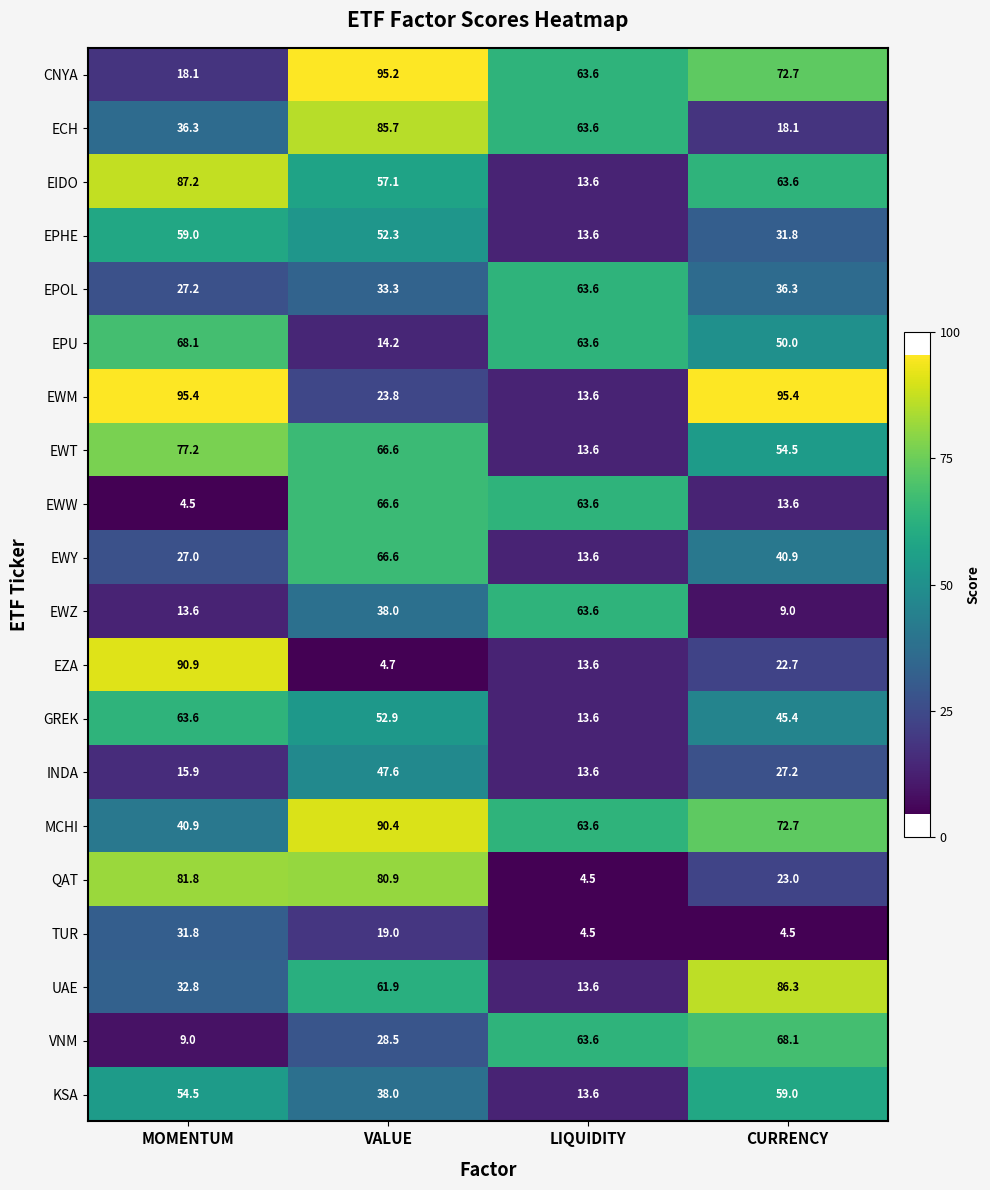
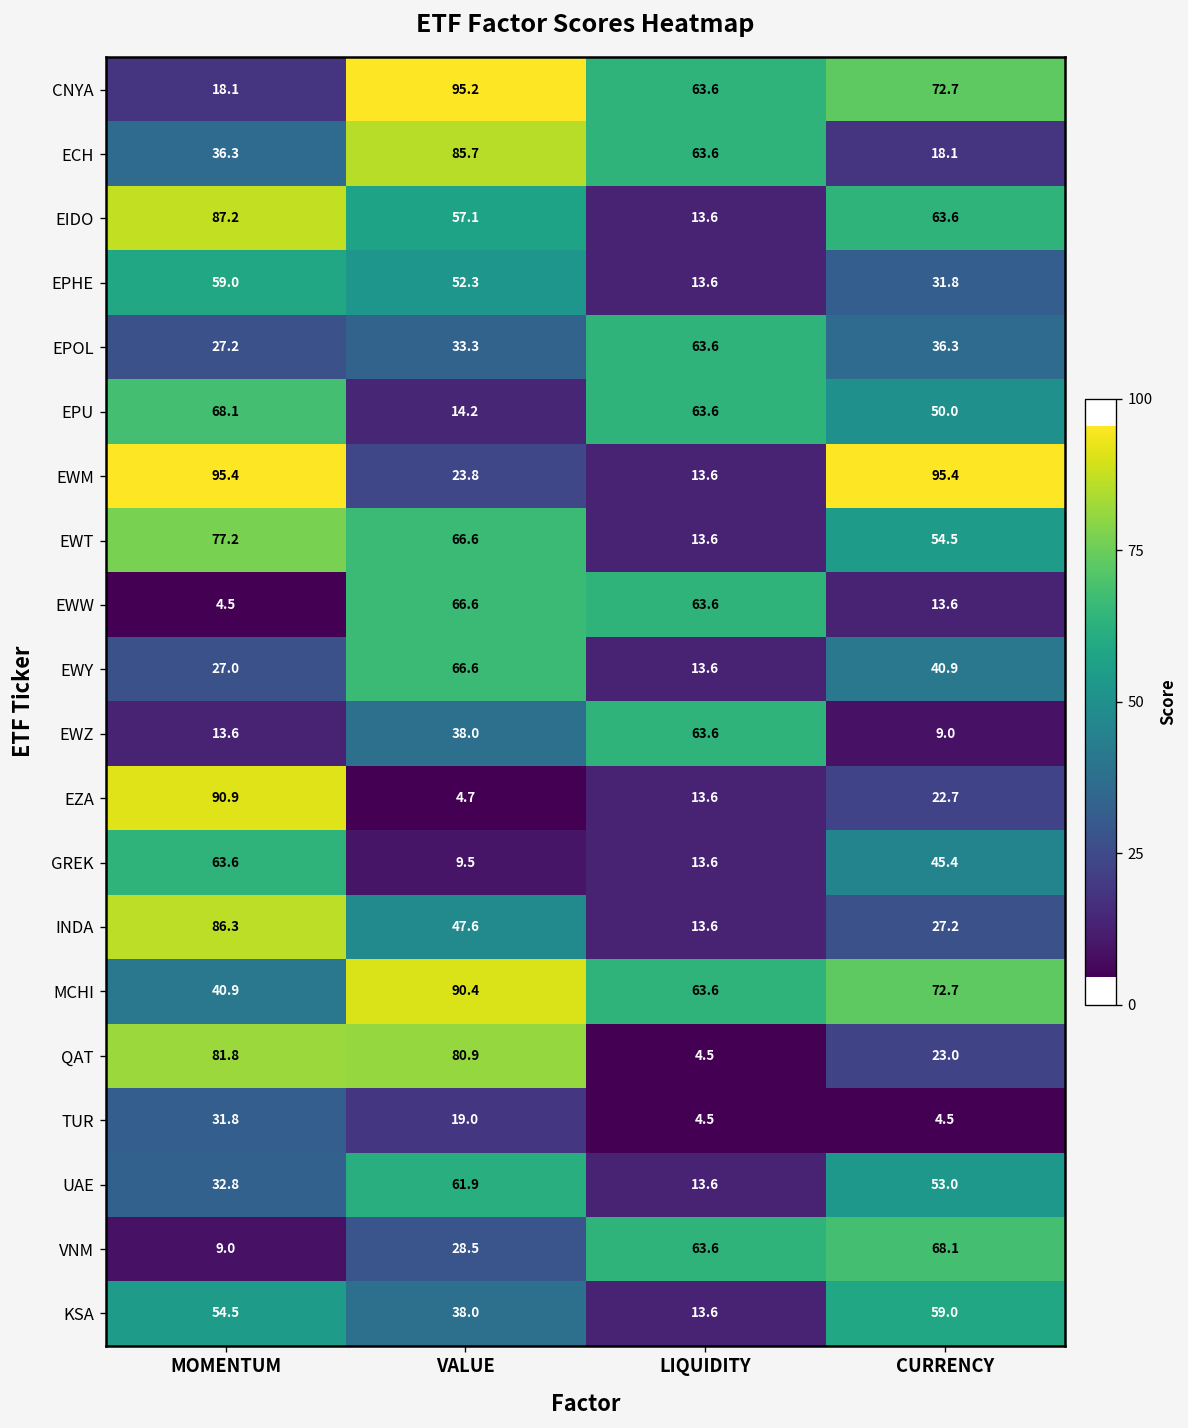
GREK, VALUE: 52.9 -> 9.5
INDA, MOMENTUM: 15.9 -> 86.3
UAE, CURRENCY: 86.3 -> 53.0
